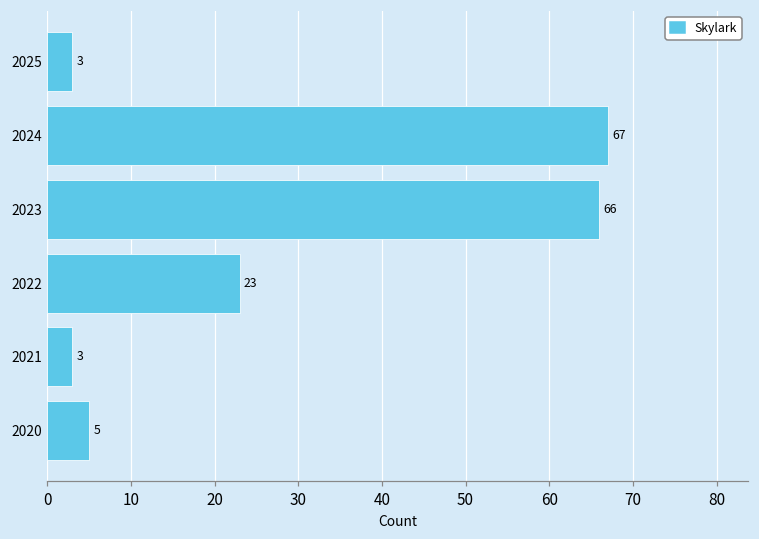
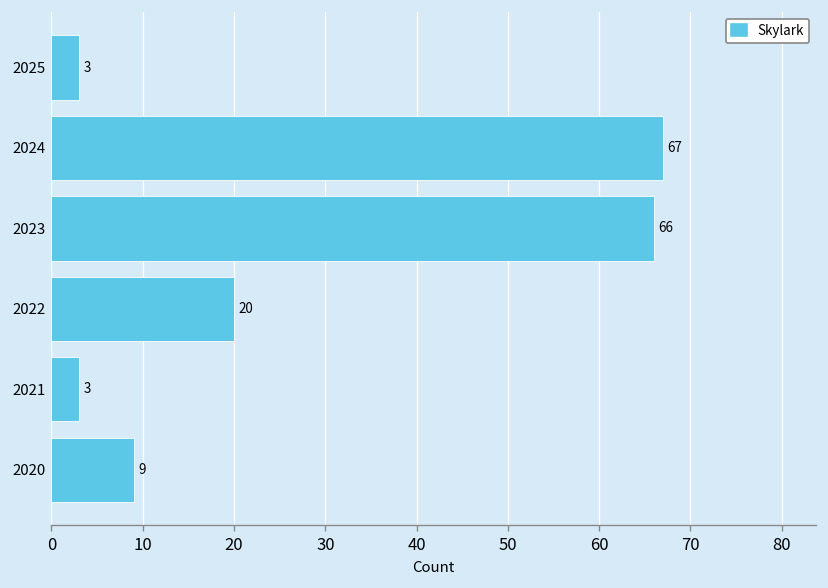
2022: 23 -> 20
2020: 5 -> 9
